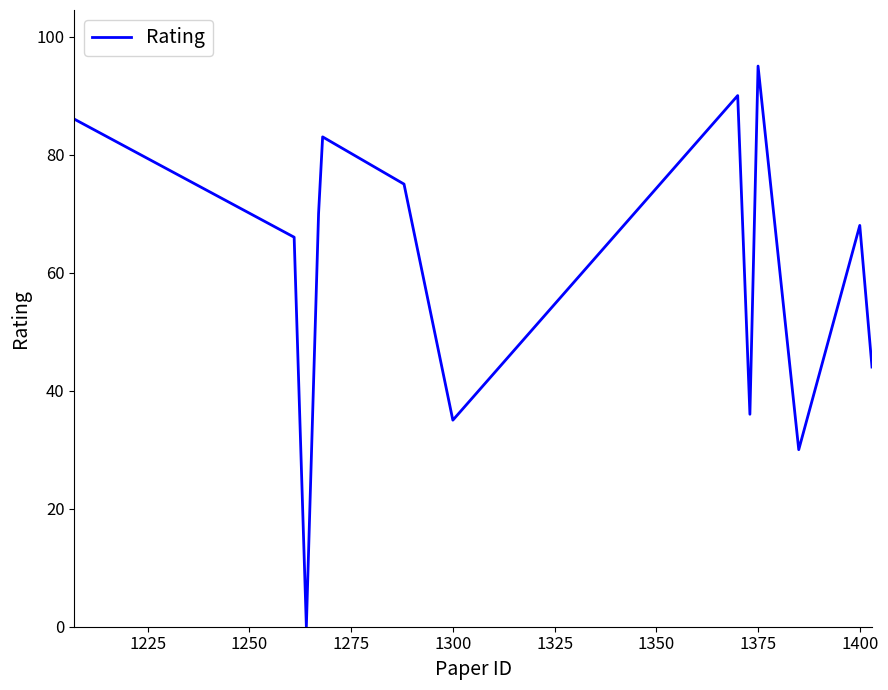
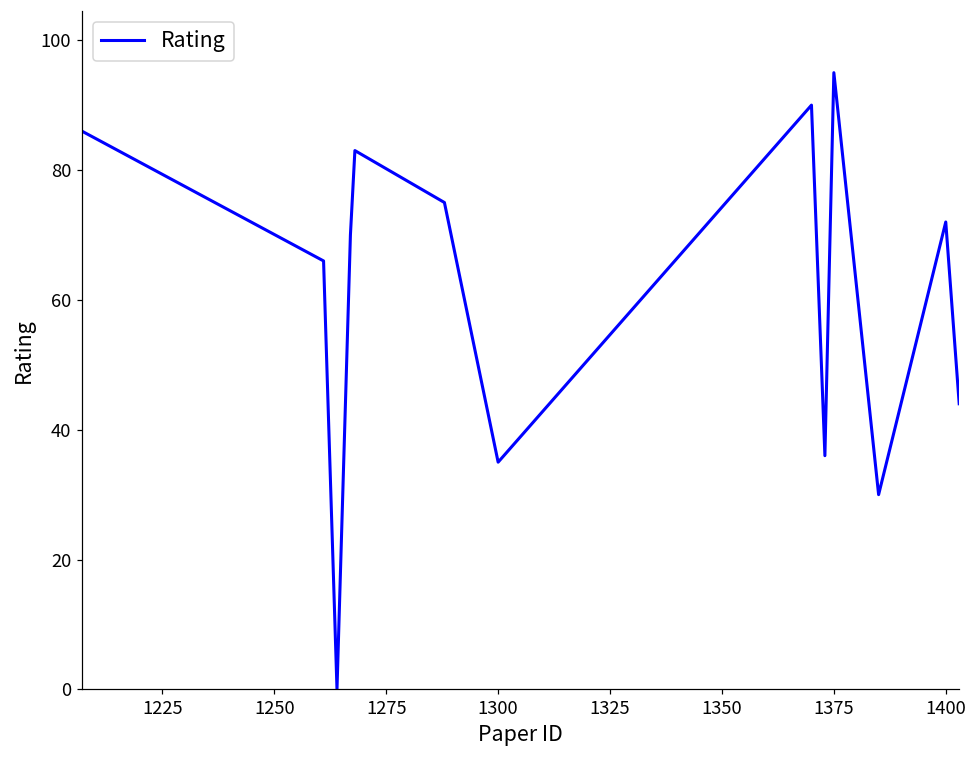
1400: 68 -> 72
